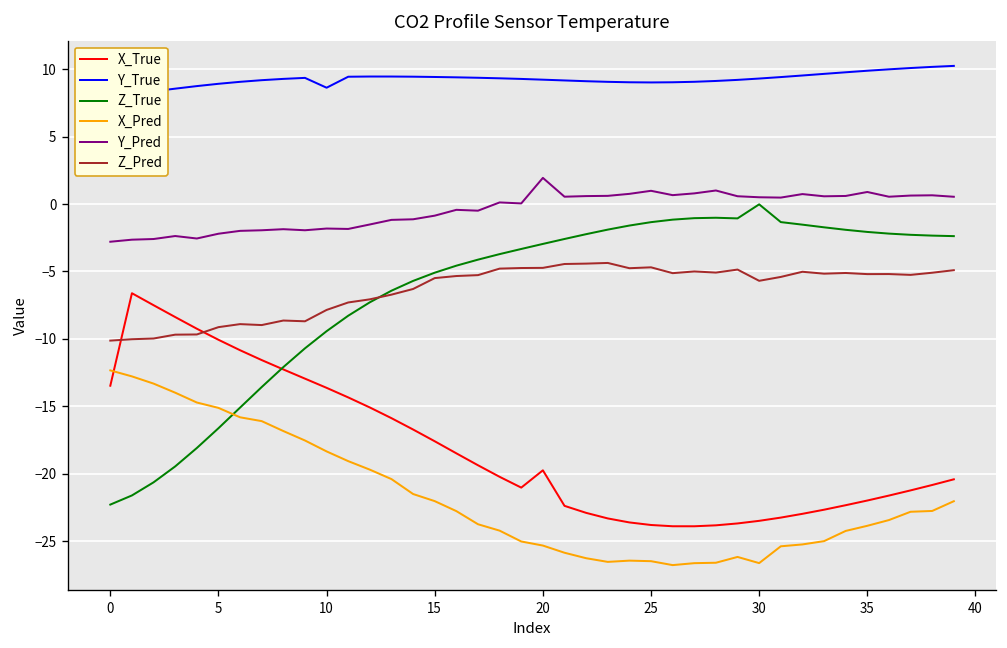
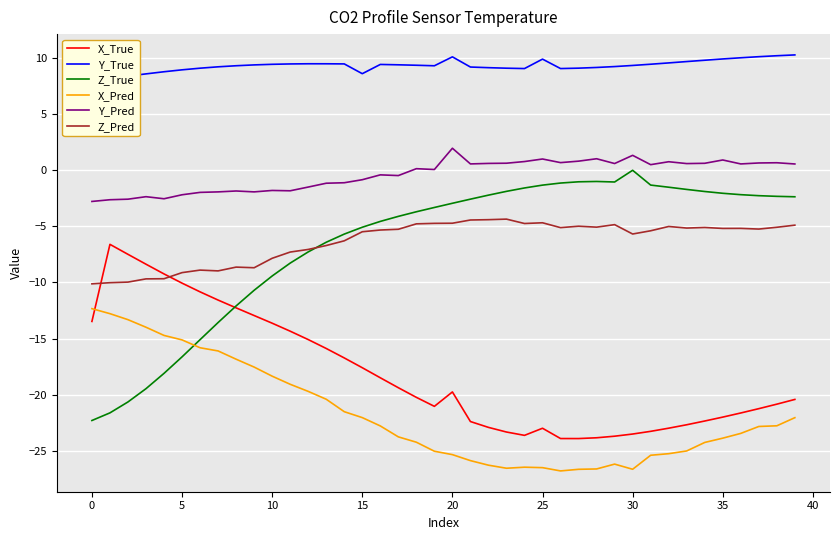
Y_True, 10: 8.6 -> 9.4
Y_True, 15: 9.4 -> 8.6
Y_True, 20: 9.2 -> 10.1
X_True, 25: -23.8 -> -23.0
Y_True, 25: 9.0 -> 9.9
Y_Pred, 30: 0.5 -> 1.3
